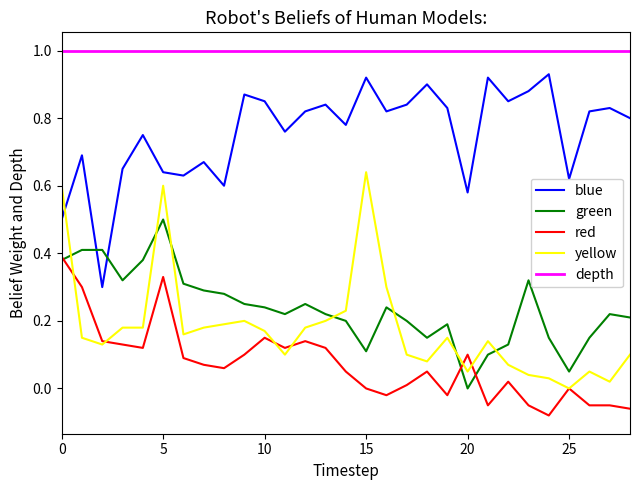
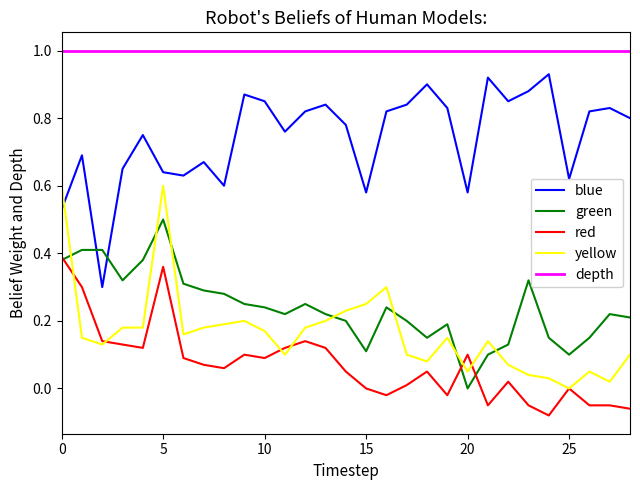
blue, 0: 0.50 -> 0.53
red, 5: 0.33 -> 0.36
red, 10: 0.15 -> 0.09
blue, 15: 0.92 -> 0.58
yellow, 15: 0.64 -> 0.25
green, 25: 0.05 -> 0.10
